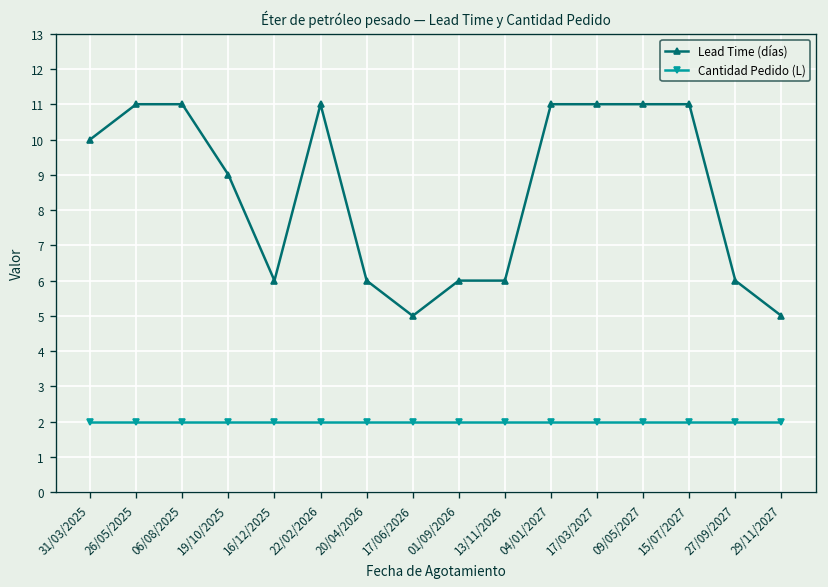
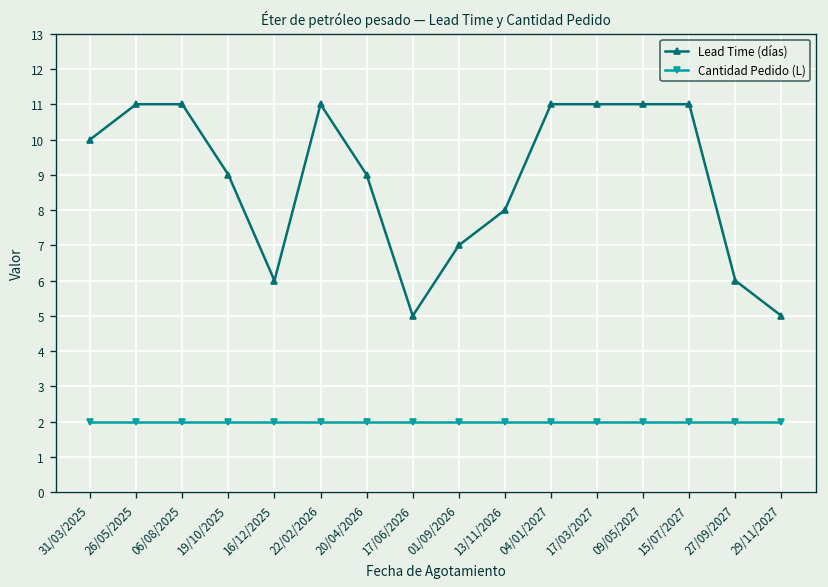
Lead Time (días), 20/04/2026: 6 -> 9
Lead Time (días), 01/09/2026: 6 -> 7
Lead Time (días), 13/11/2026: 6 -> 8
